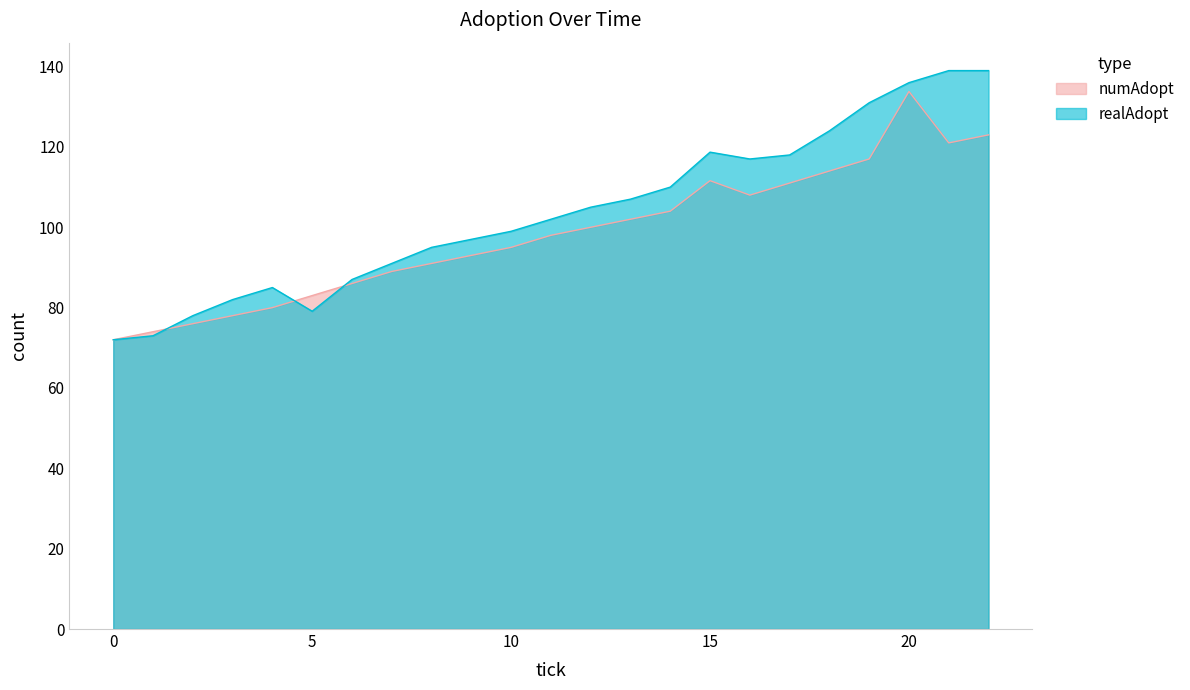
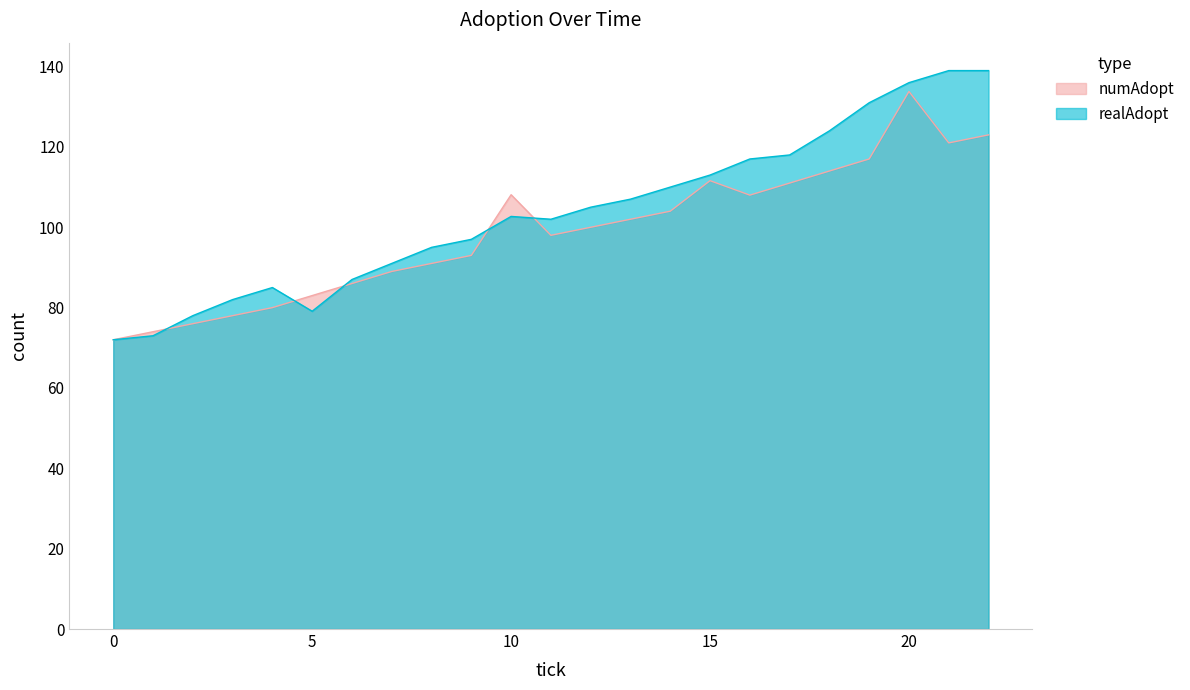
numAdopt, 10: 95 -> 108
realAdopt, 10: 99 -> 103
realAdopt, 15: 119 -> 113
